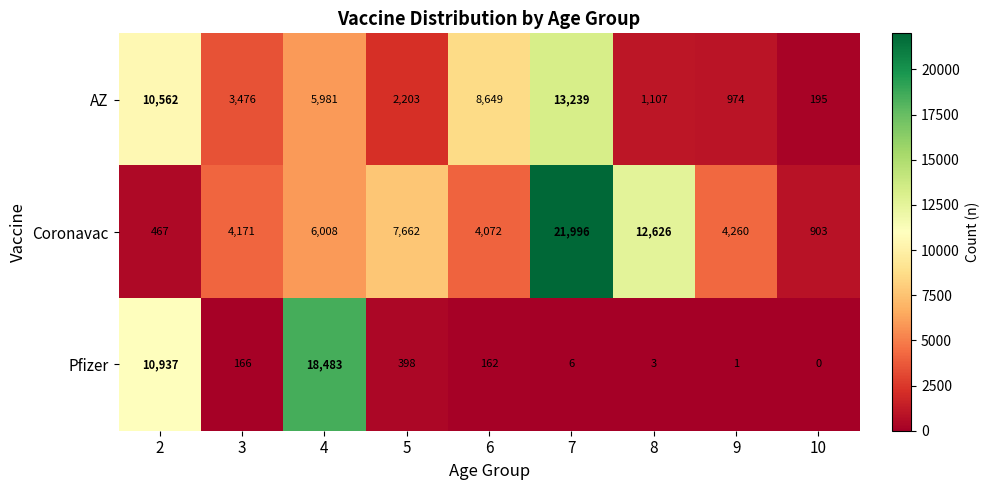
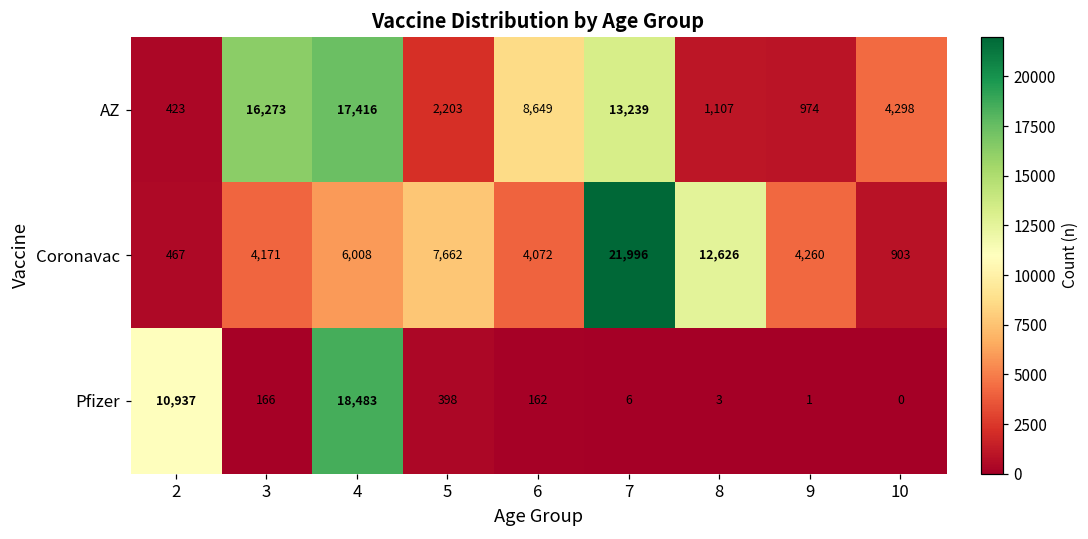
AZ, 2: 10,562 -> 423
AZ, 3: 3,476 -> 16,273
AZ, 4: 5,981 -> 17,416
AZ, 10: 195 -> 4,298
